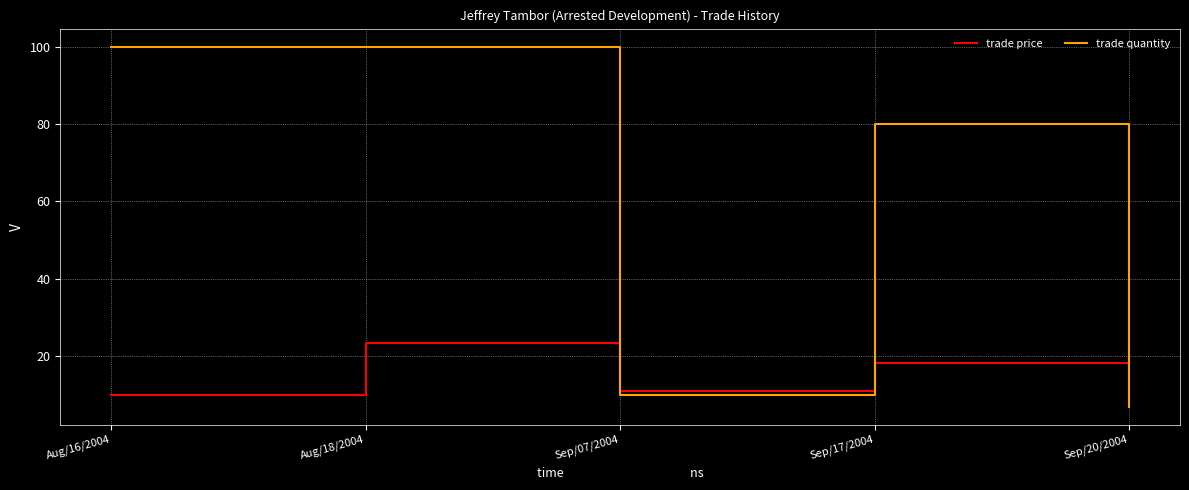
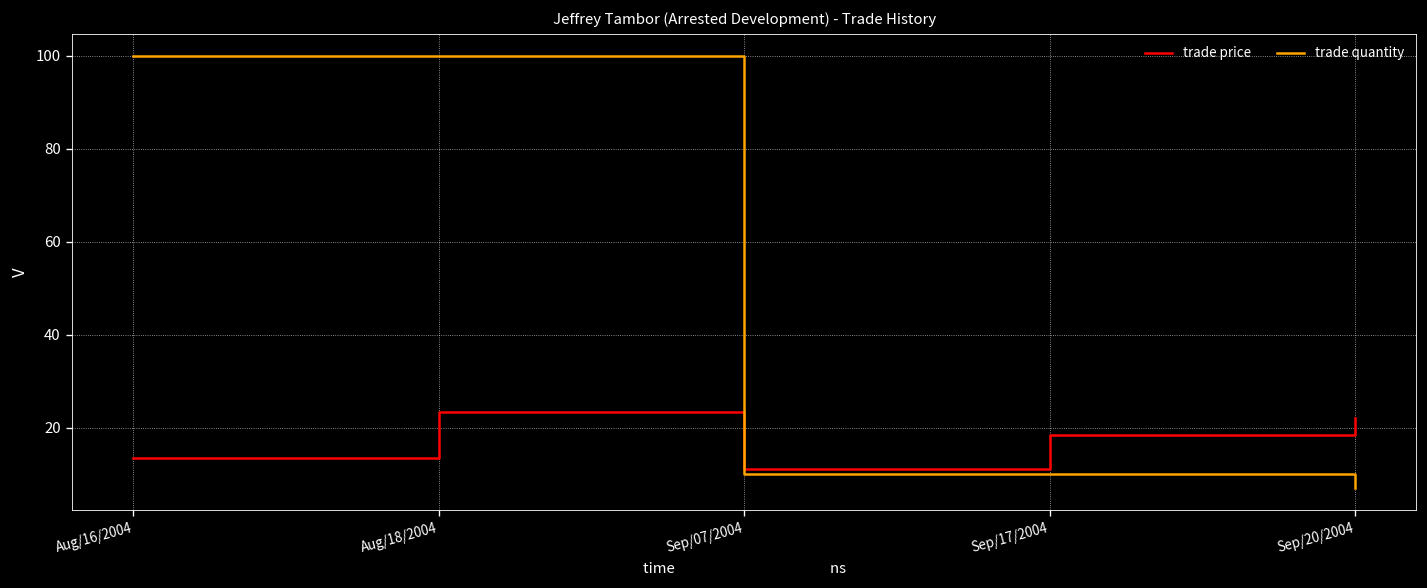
trade price, Aug/16/2004: 10 -> 13
trade quantity, Sep/17/2004: 80 -> 10
